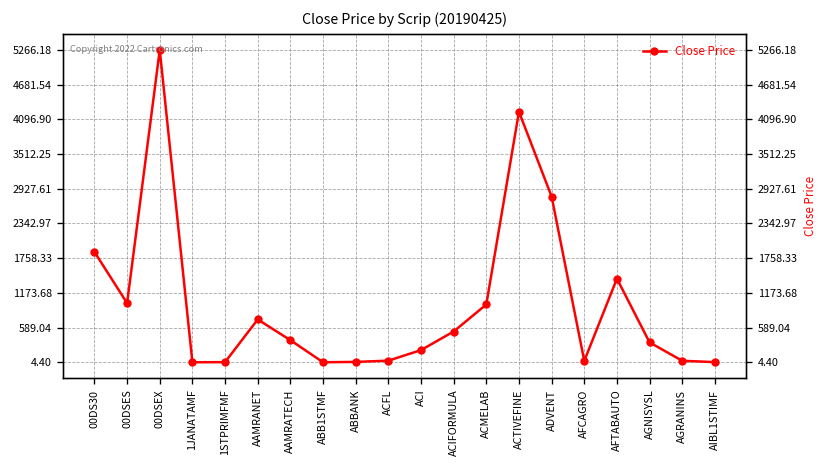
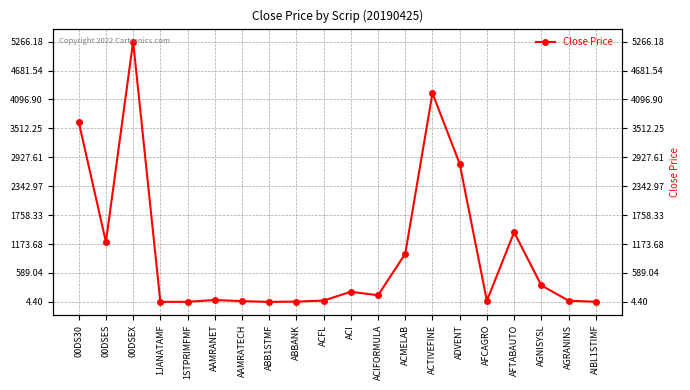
00DS30: 1900 -> 3600
00DSES: 1000 -> 1200
AAMRANET: 700 -> 0
AAMRATECH: 400 -> 0
ACIFORMULA: 500 -> 100
